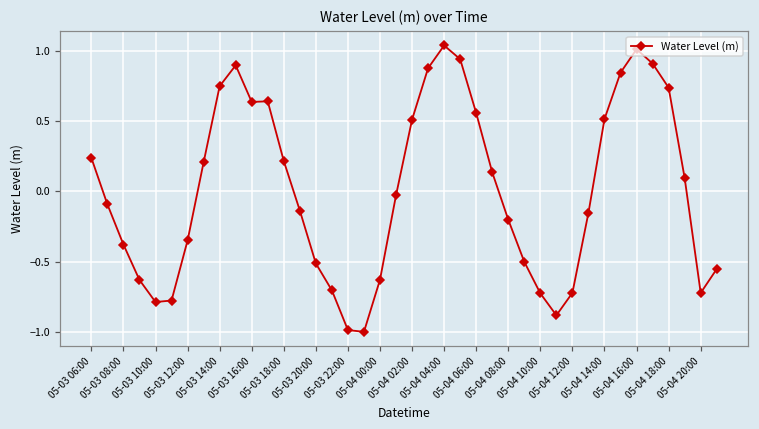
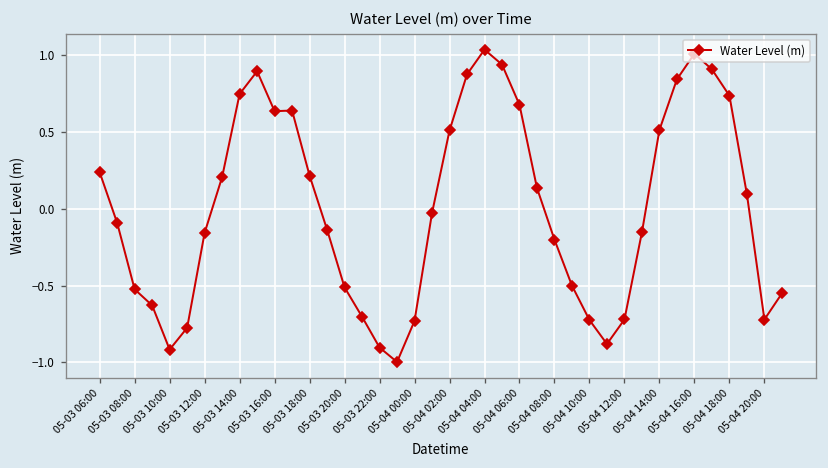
05-03 08:00: -0.38 -> -0.52
05-03 10:00: -0.79 -> -0.92
05-03 12:00: -0.35 -> -0.16
05-03 22:00: -0.98 -> -0.90
05-04 00:00: -0.63 -> -0.73
05-04 06:00: 0.56 -> 0.68
